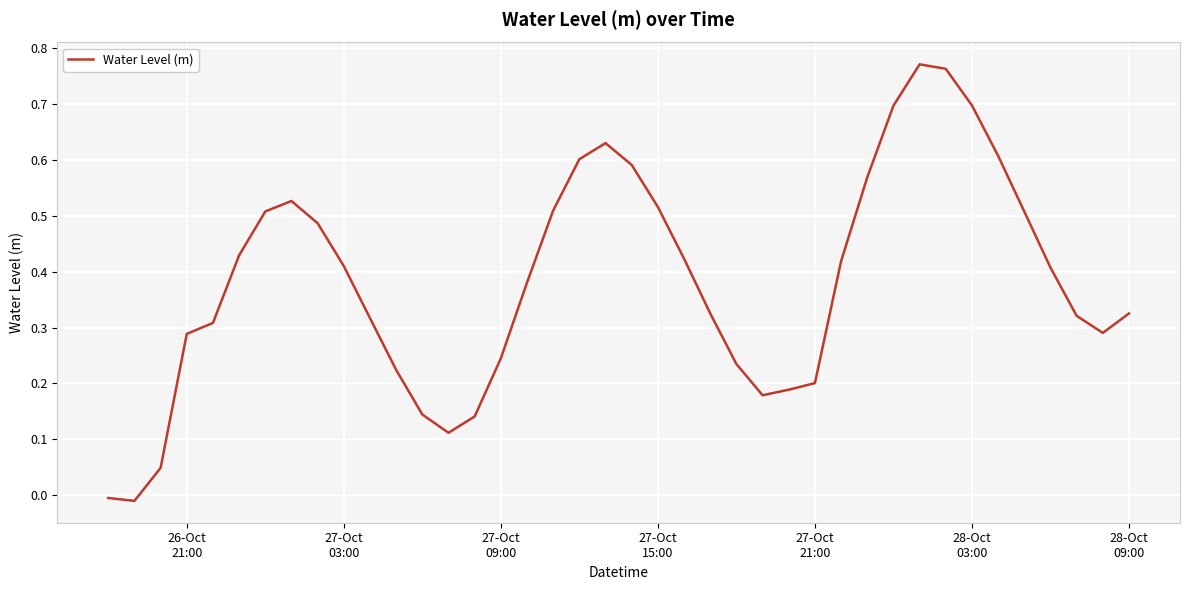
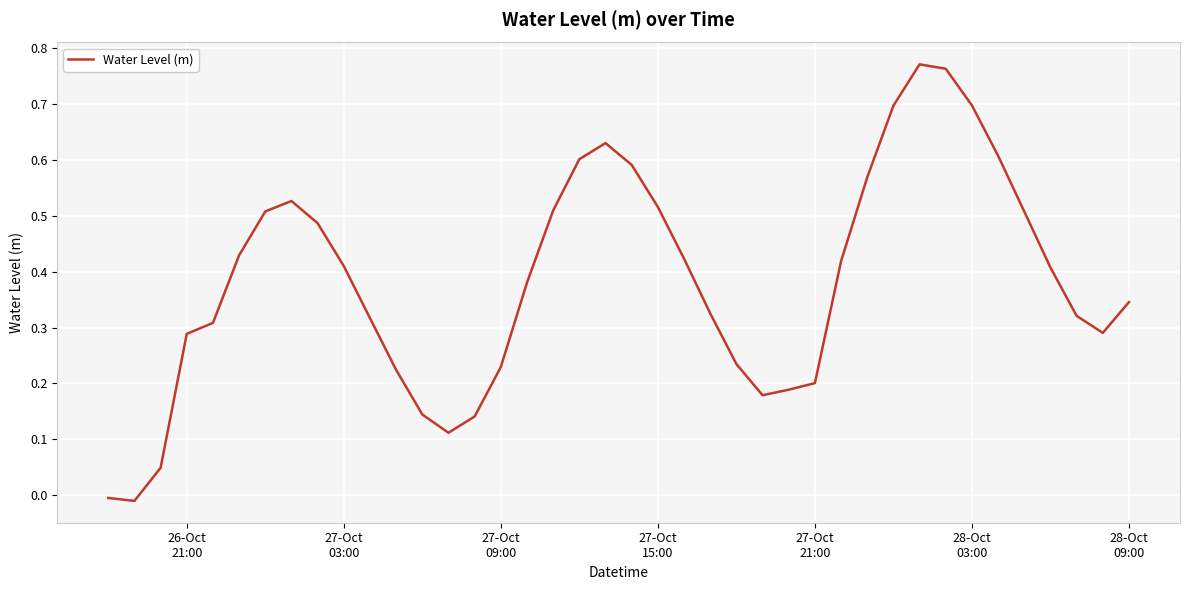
27-Oct 09:00: 0.25 -> 0.23
28-Oct 09:00: 0.33 -> 0.35
